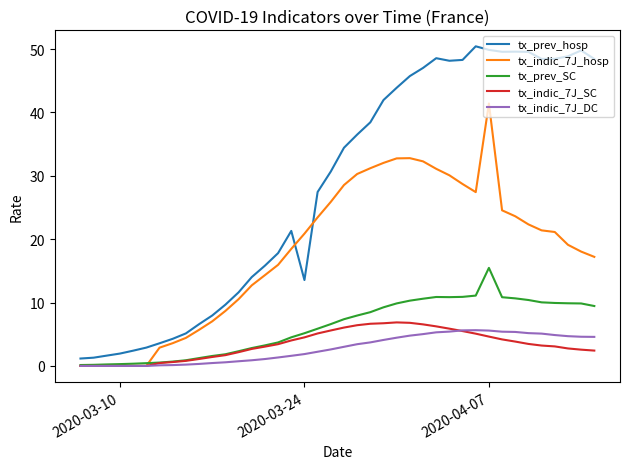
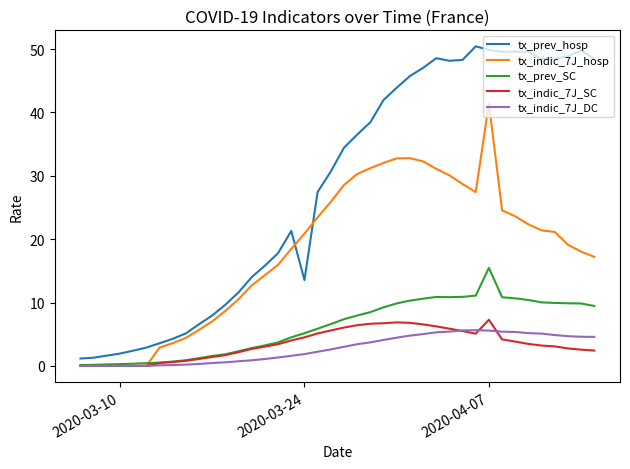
tx_indic_7J_SC, 2020-04-07: 5 -> 7
